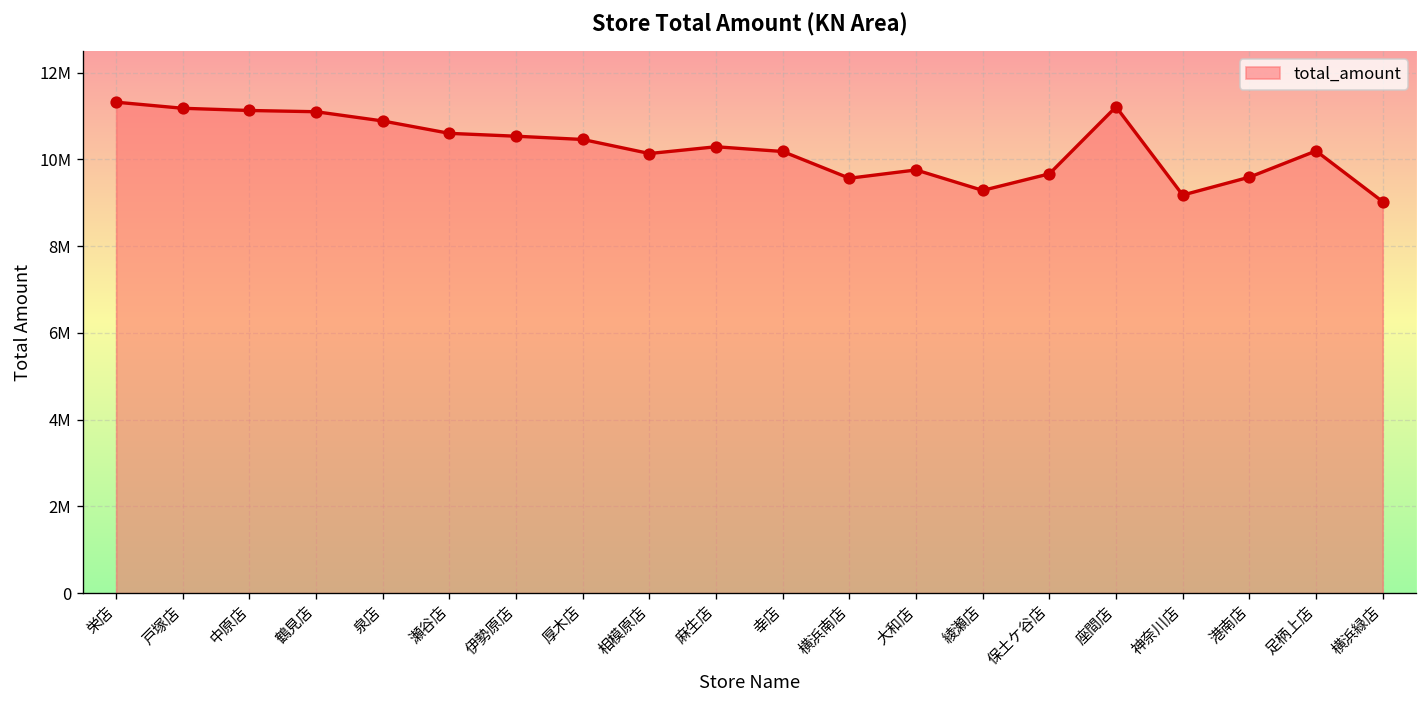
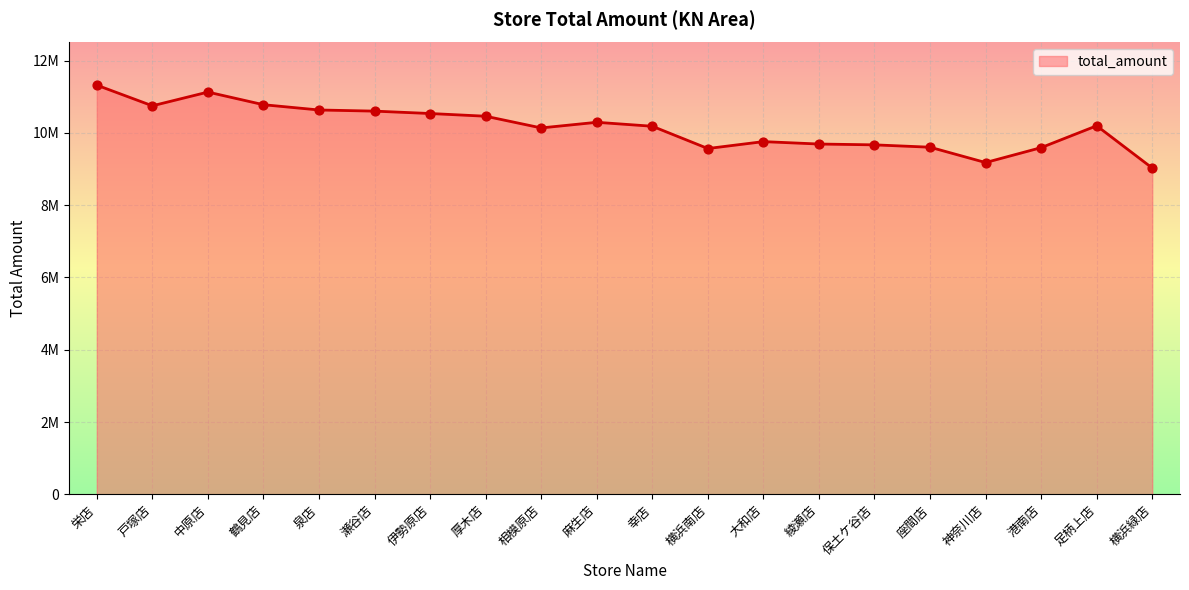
戸塚店: 11200000 -> 10700000
鶴見店: 11100000 -> 10800000
泉店: 10900000 -> 10600000
綾瀬店: 9300000 -> 9700000
座間店: 11200000 -> 9600000
